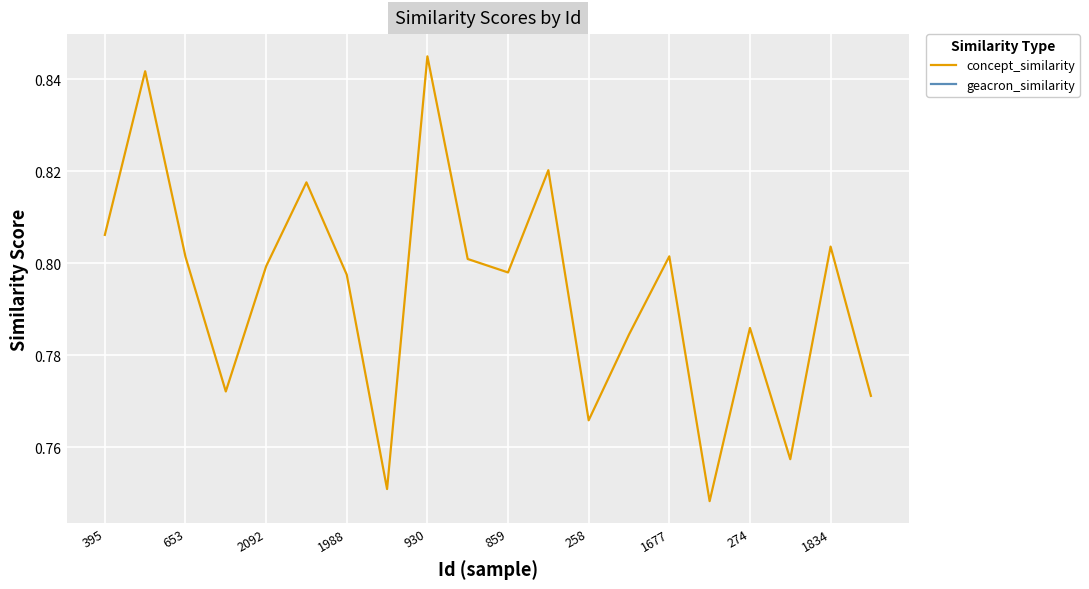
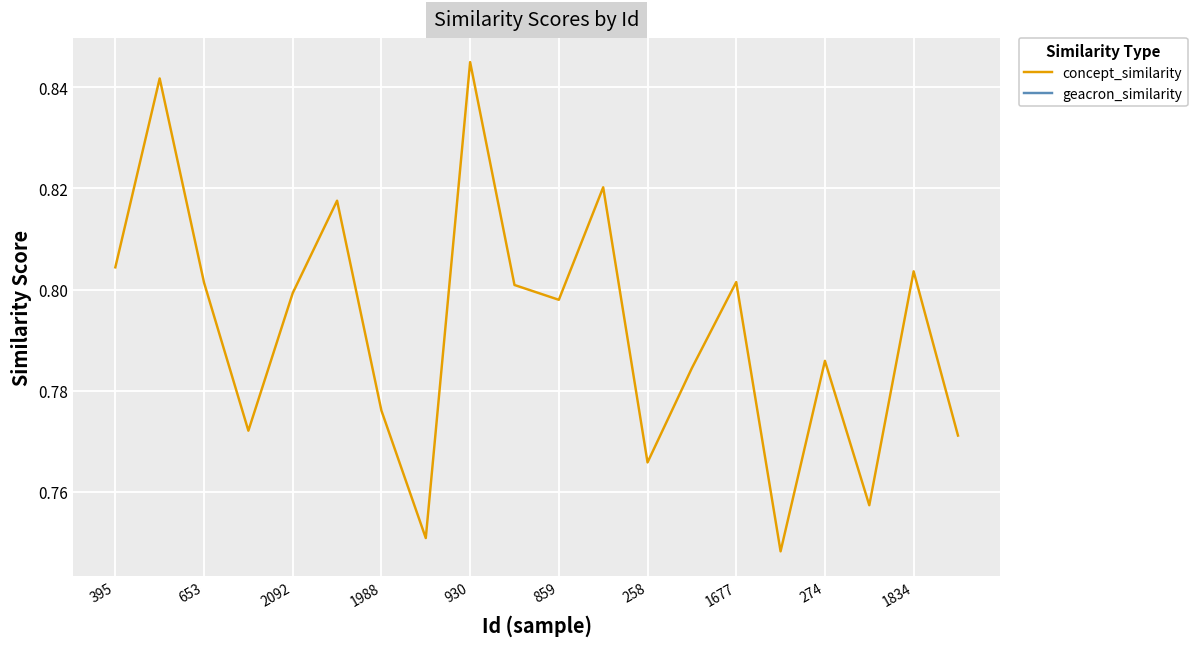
395: 0.806 -> 0.804
1988: 0.797 -> 0.776
